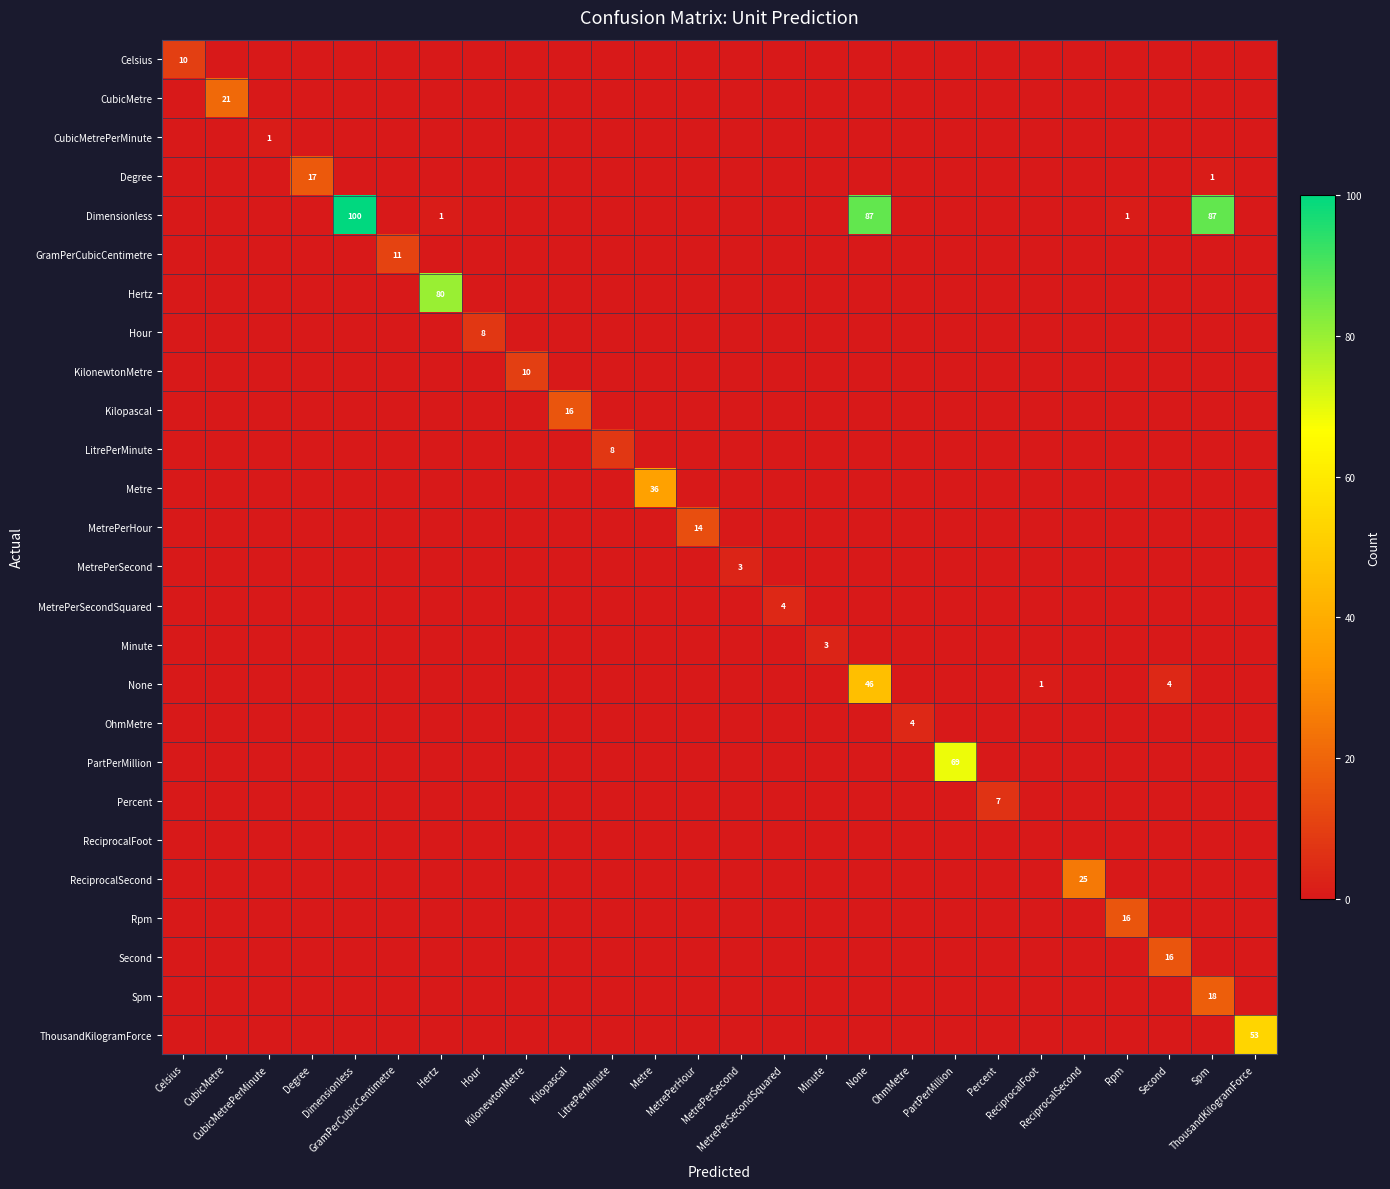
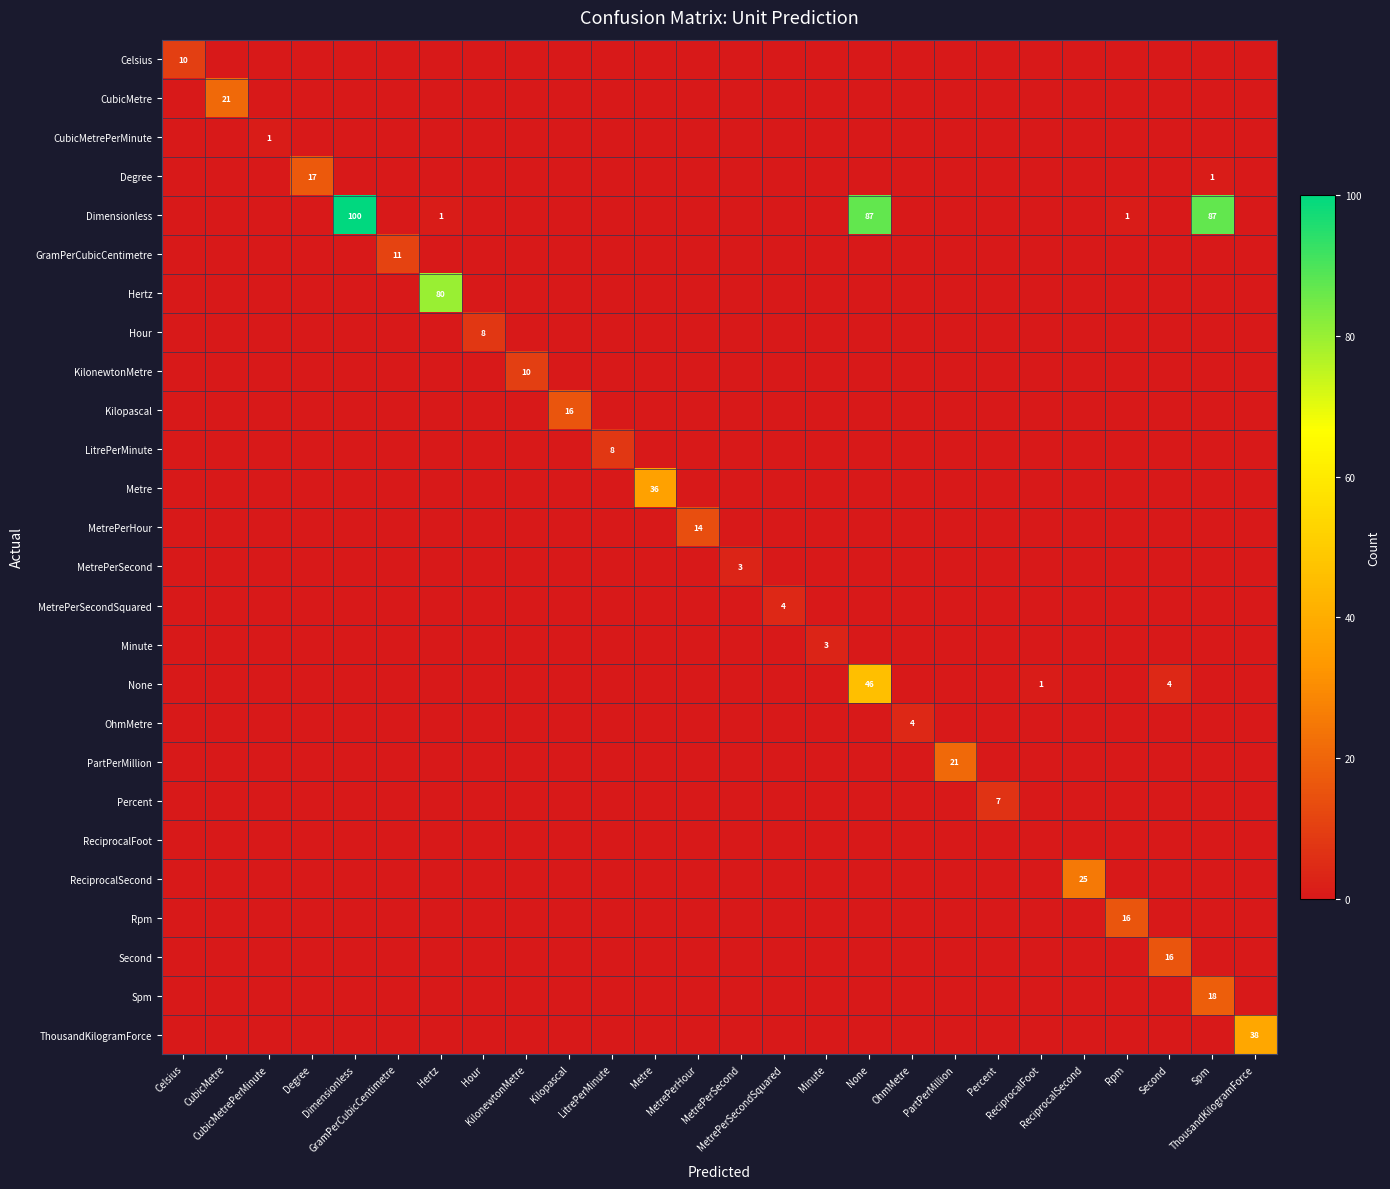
PartPerMillion, PartPerMillion: 69 -> 21
ThousandKilogramForce, ThousandKilogramForce: 53 -> 38
